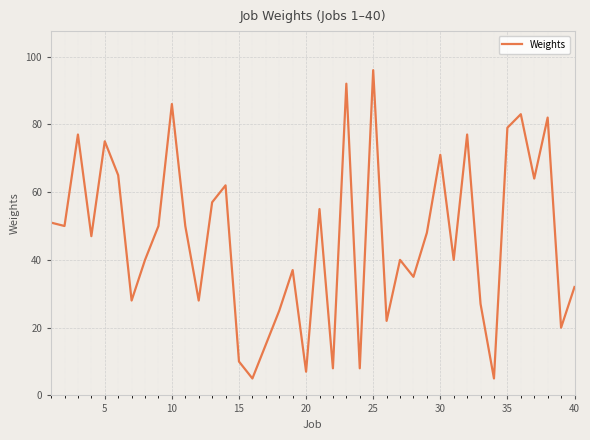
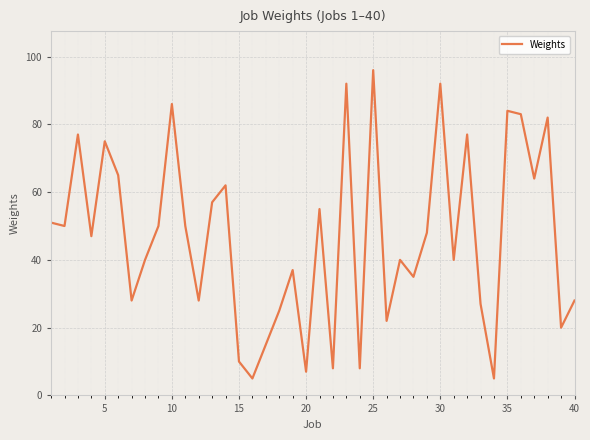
30: 71 -> 92
35: 79 -> 84
40: 32 -> 28
